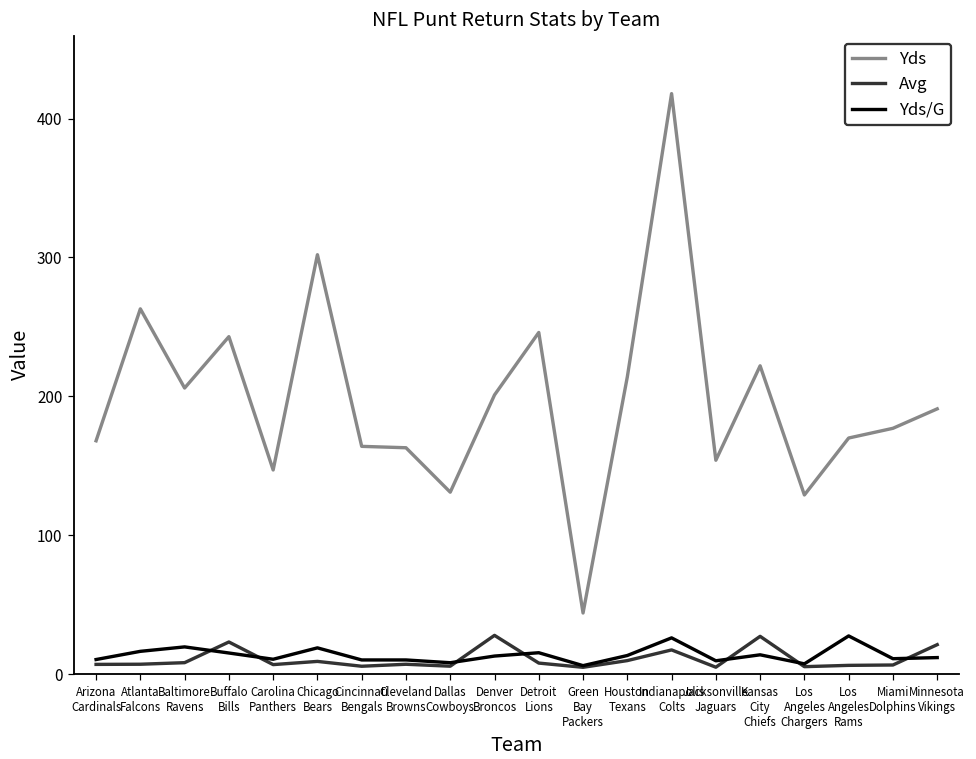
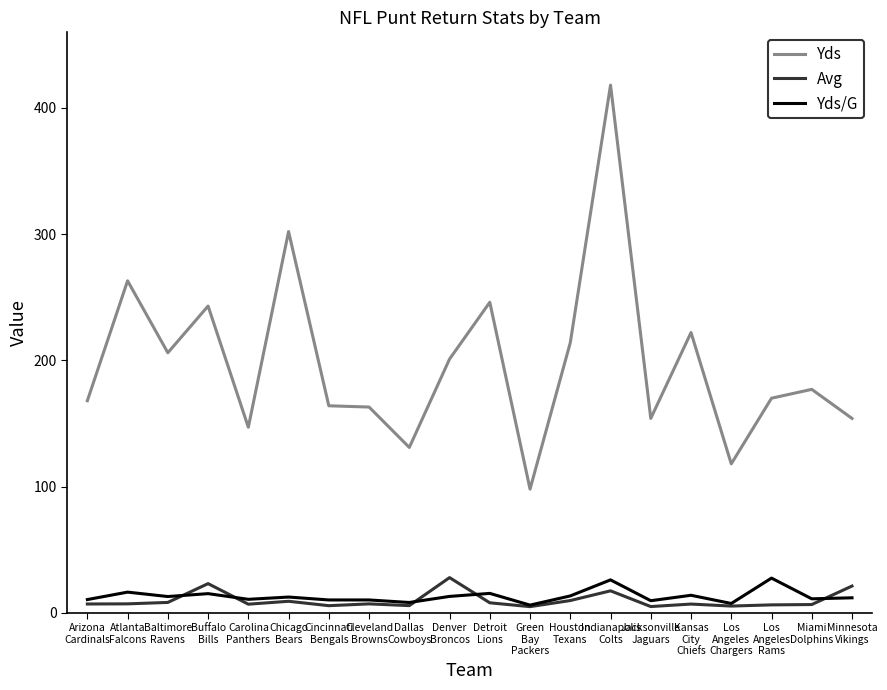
Yds/G, Baltimore Ravens: 20 -> 13
Yds/G, Chicago Bears: 19 -> 13
Yds, Green Bay Packers: 44 -> 98
Avg, Kansas City Chiefs: 27 -> 7
Yds, Los Angeles Chargers: 129 -> 118
Yds, Minnesota Vikings: 191 -> 154
